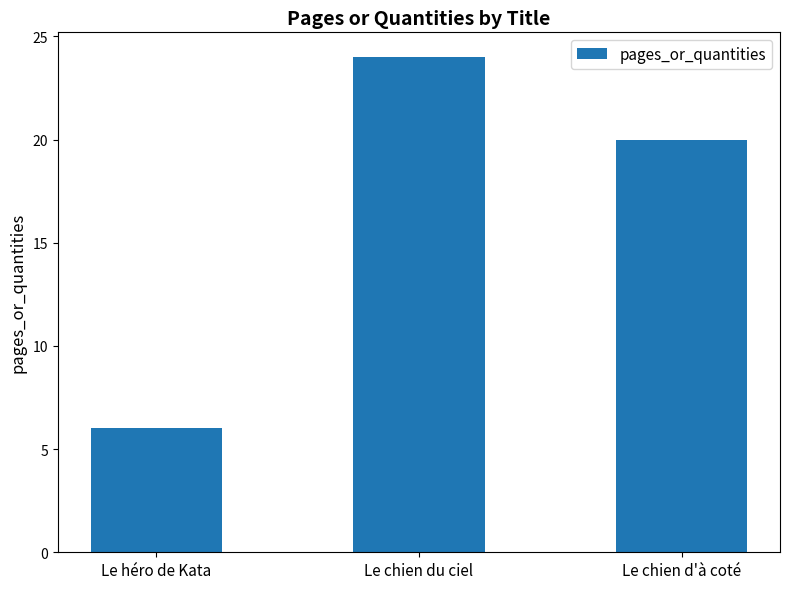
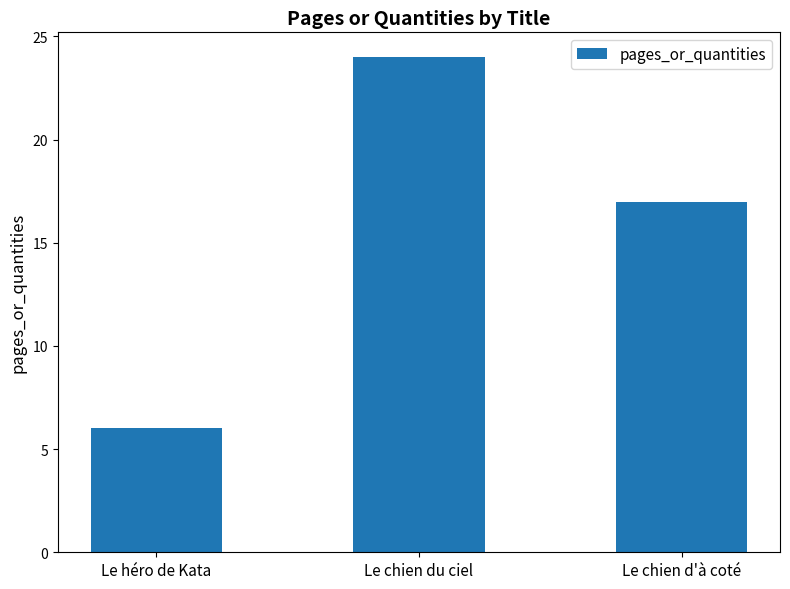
Le chien d'à coté: 20 -> 17
